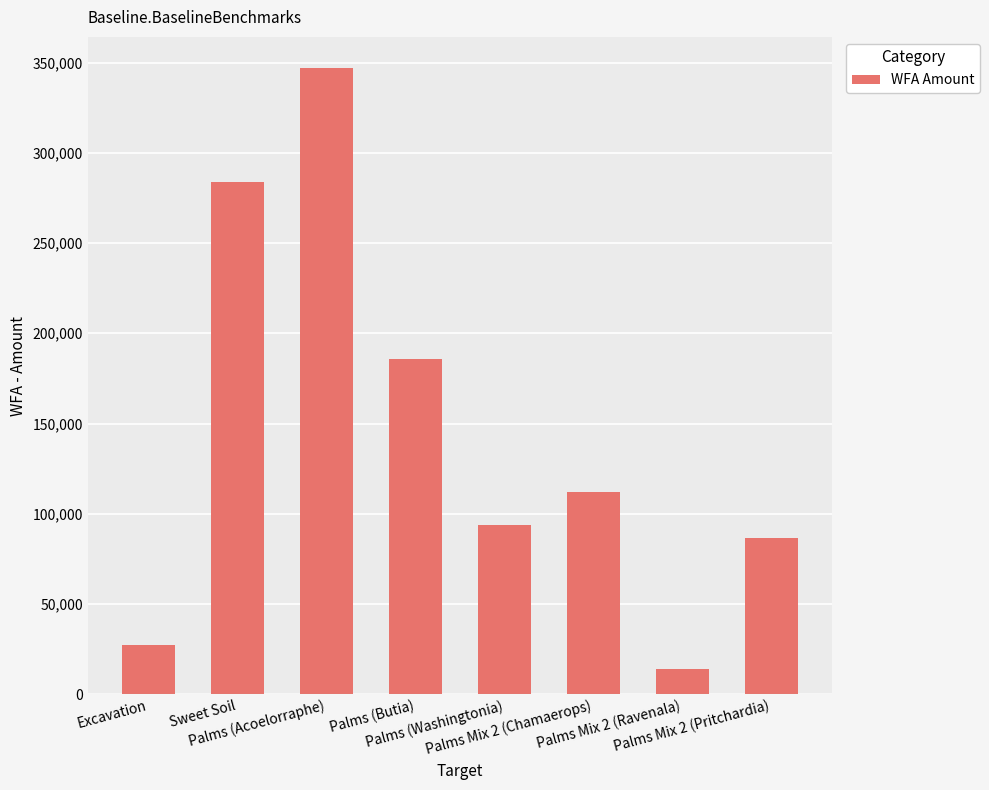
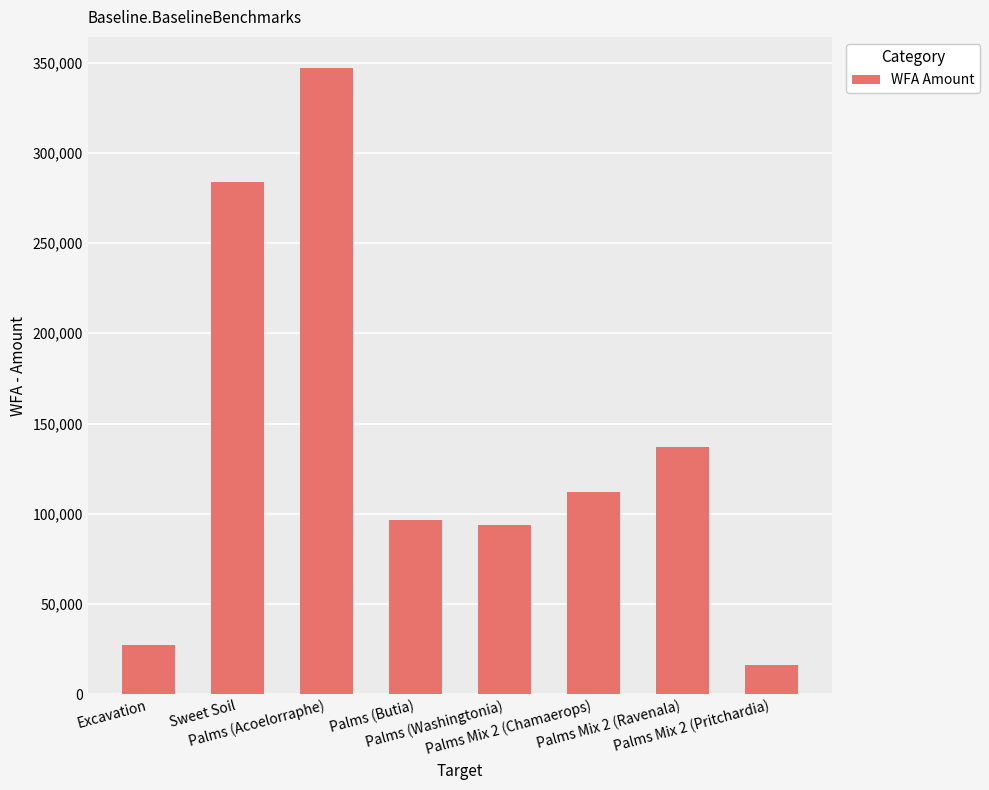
Palms (Butia): 186,000 -> 97,000
Palms Mix 2 (Ravenala): 14,000 -> 137,000
Palms Mix 2 (Pritchardia): 86,000 -> 16,000
